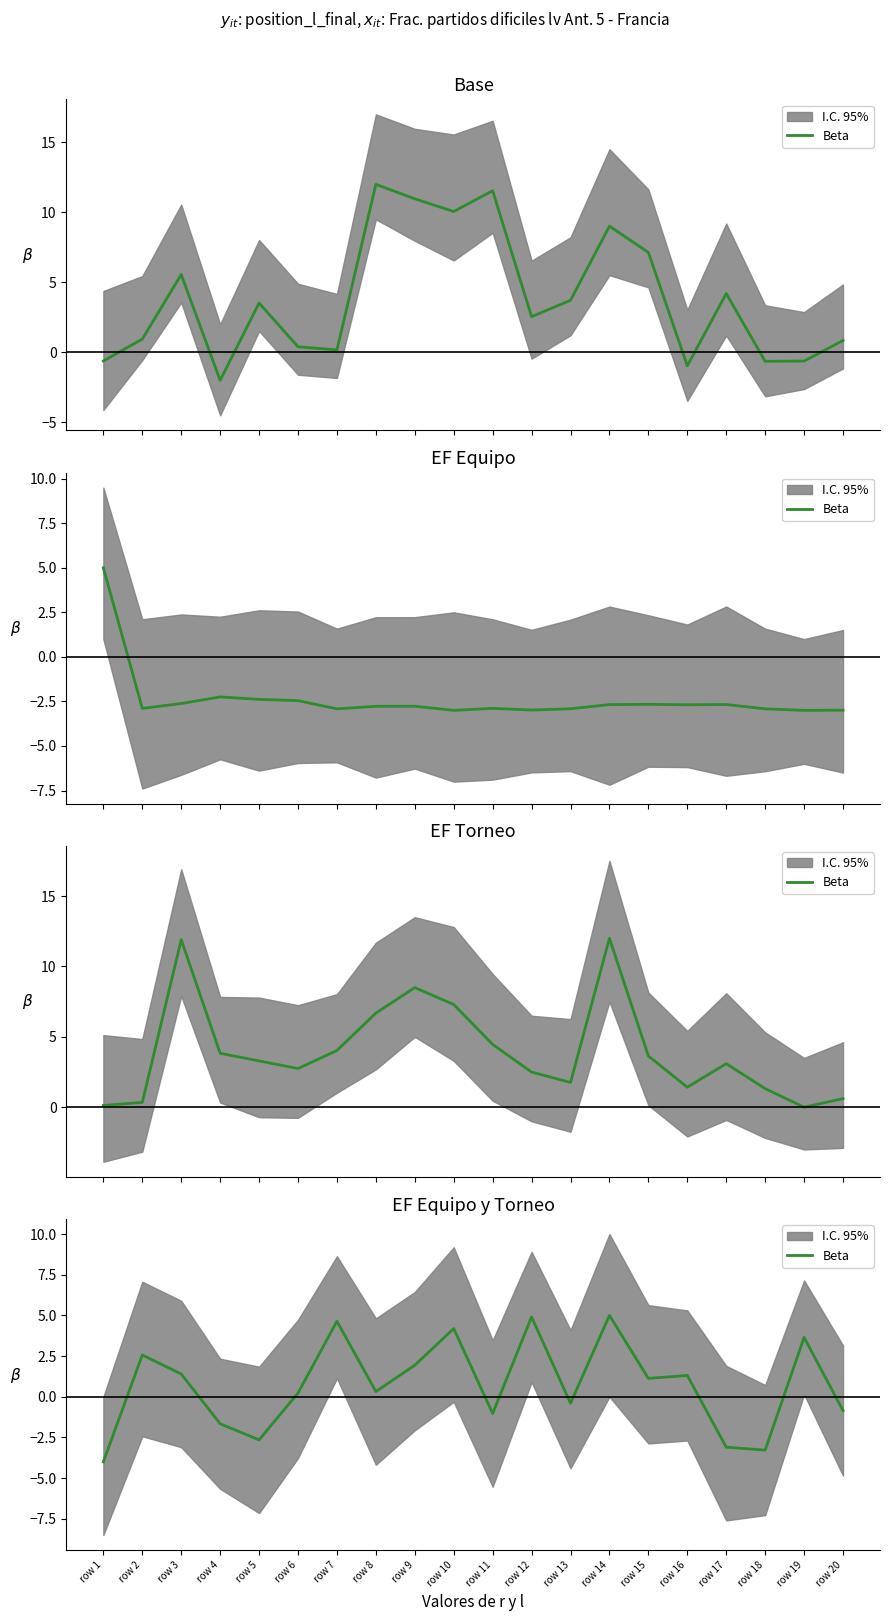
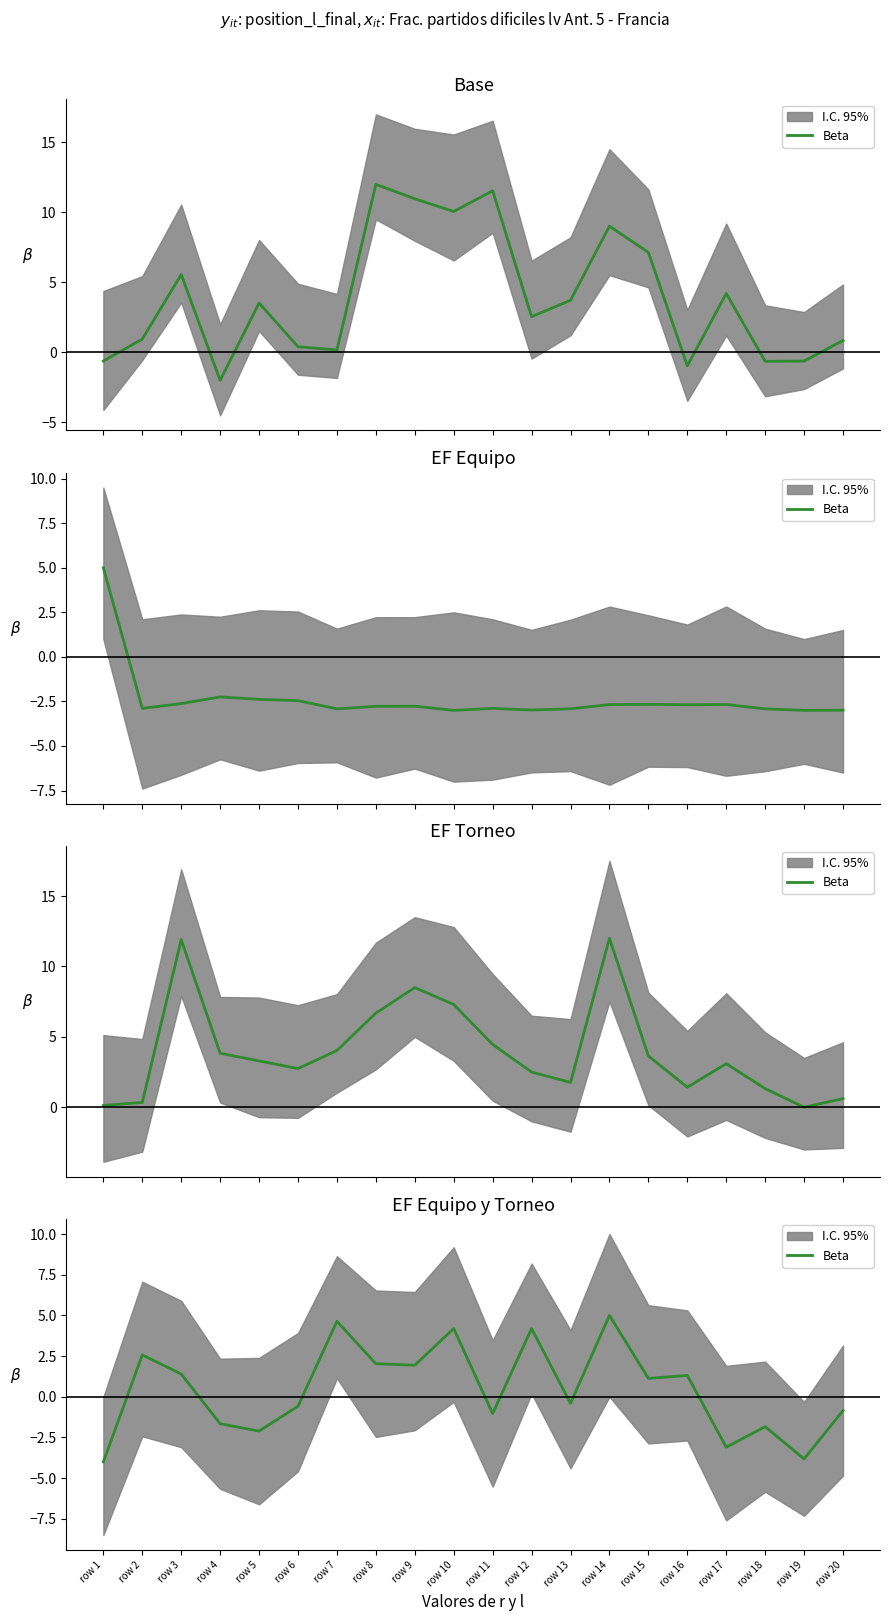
EF Equipo y Torneo, Beta, row 5: -2.7 -> -2.1
EF Equipo y Torneo, Beta, row 6: 0.2 -> -0.6
EF Equipo y Torneo, Beta, row 8: 0.3 -> 2.0
EF Equipo y Torneo, Beta, row 12: 4.9 -> 4.2
EF Equipo y Torneo, Beta, row 18: -3.3 -> -1.8
EF Equipo y Torneo, Beta, row 19: 3.6 -> -3.8
